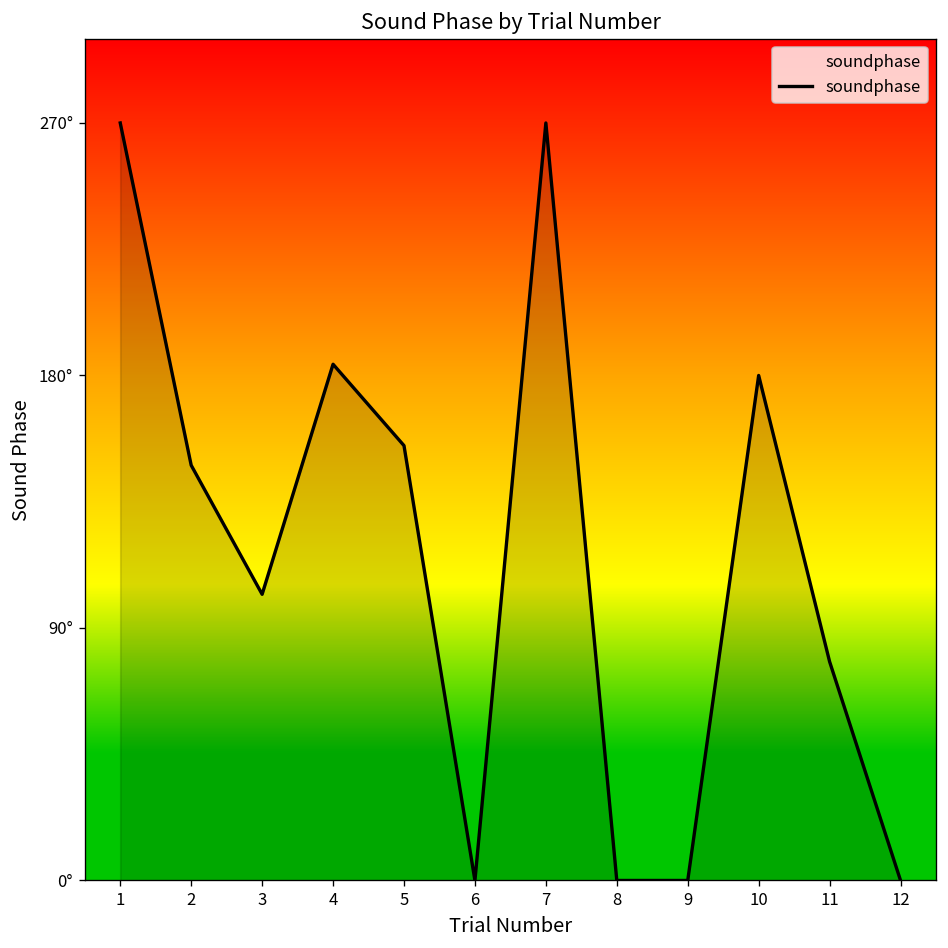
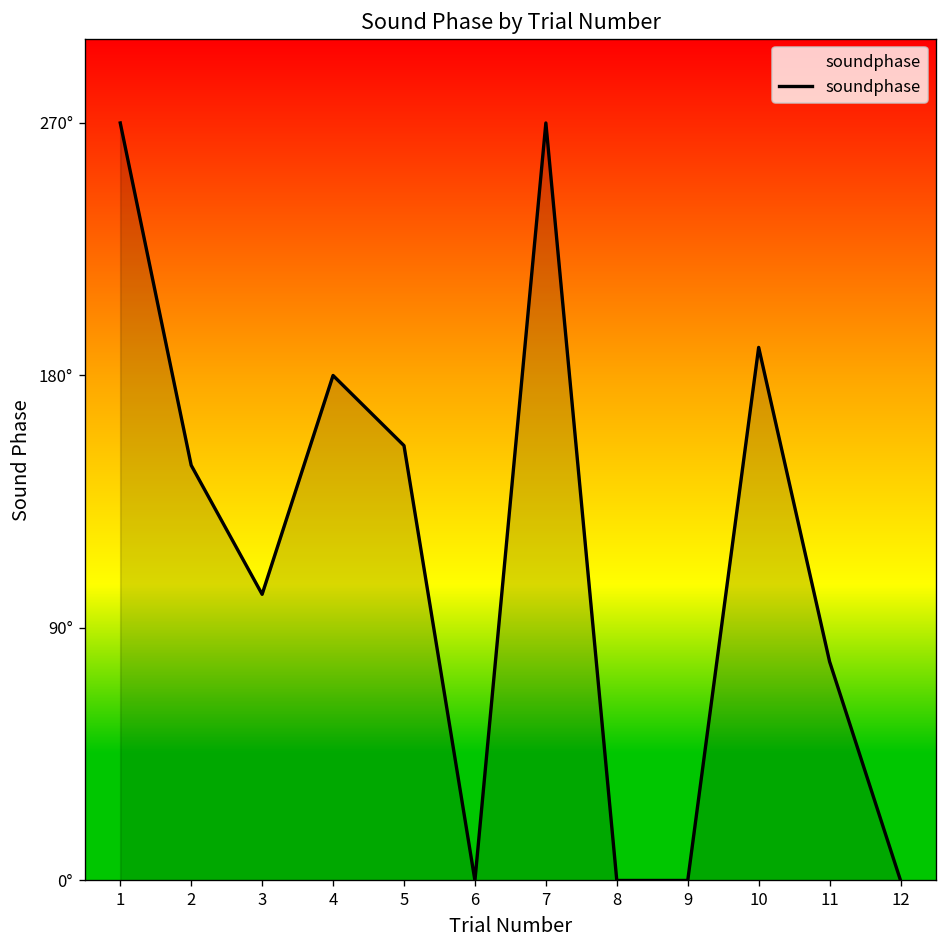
4: 184° -> 180°
10: 180° -> 190°
